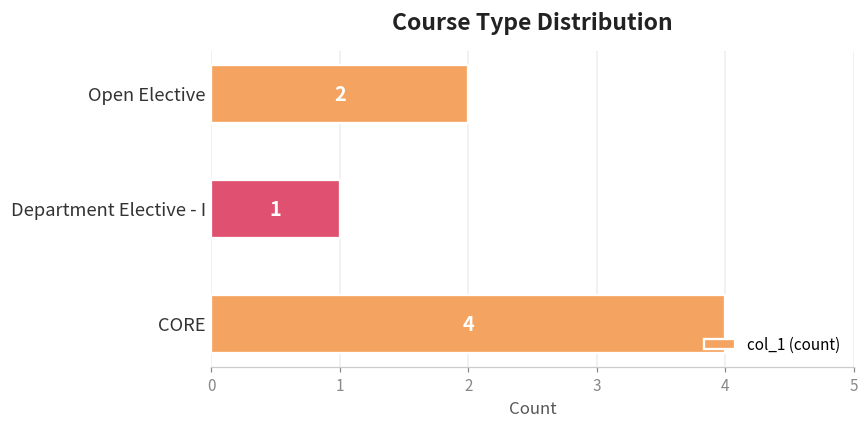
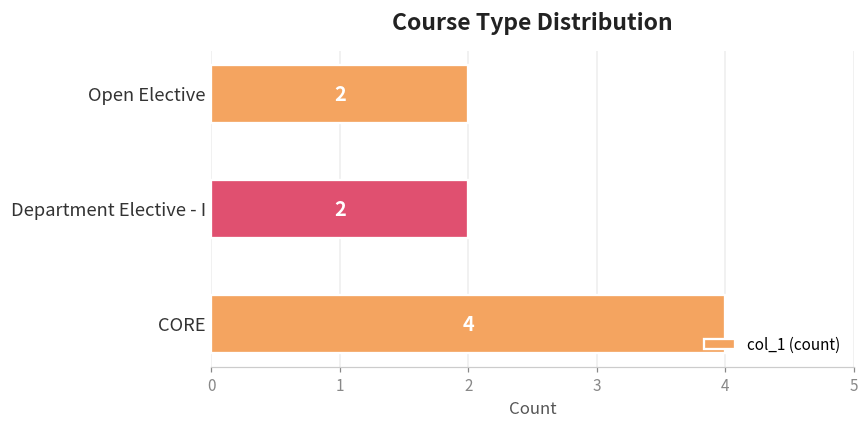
Department Elective - I: 1 -> 2
